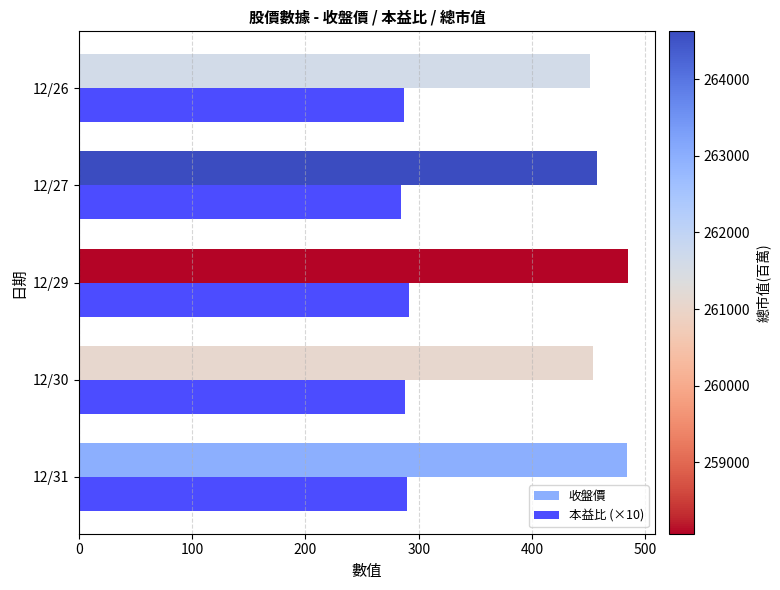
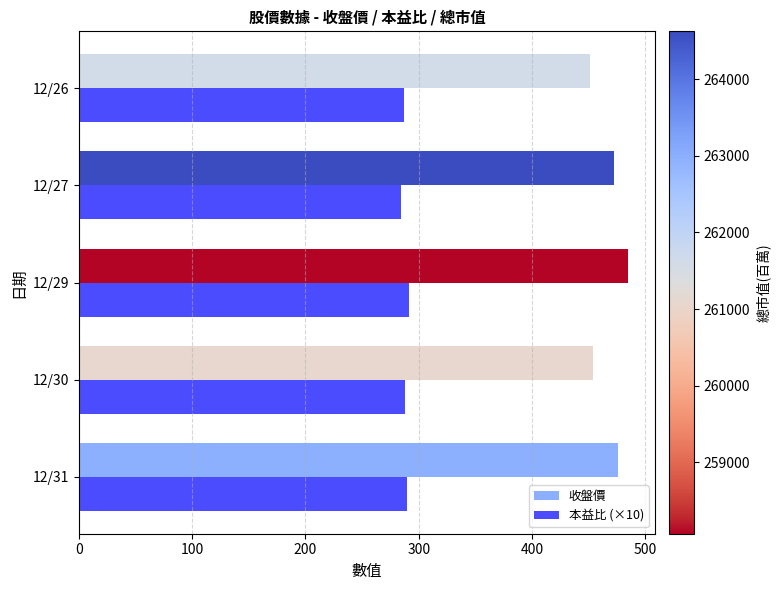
收盤價, 12/27: 458 -> 473
收盤價, 12/31: 484 -> 476
